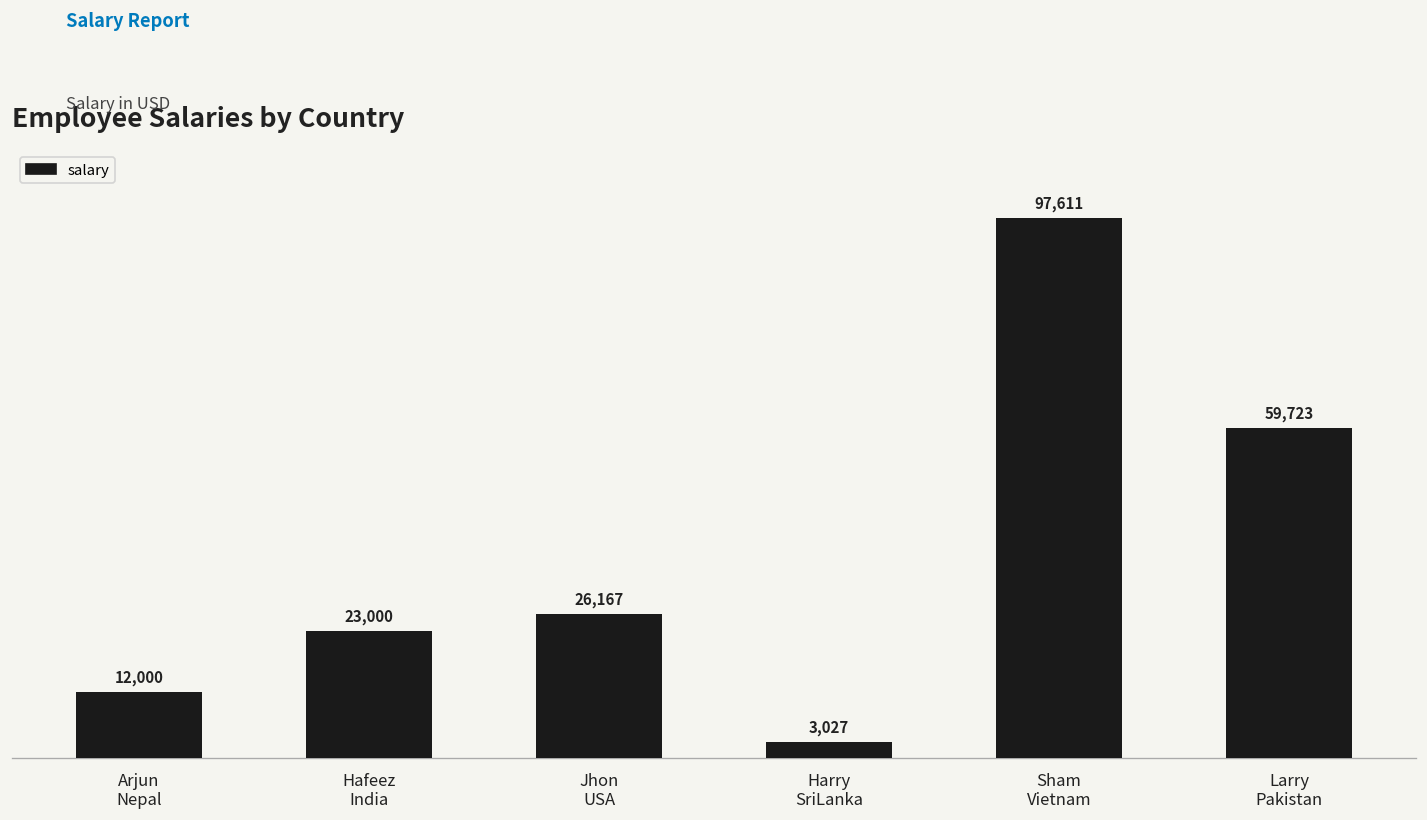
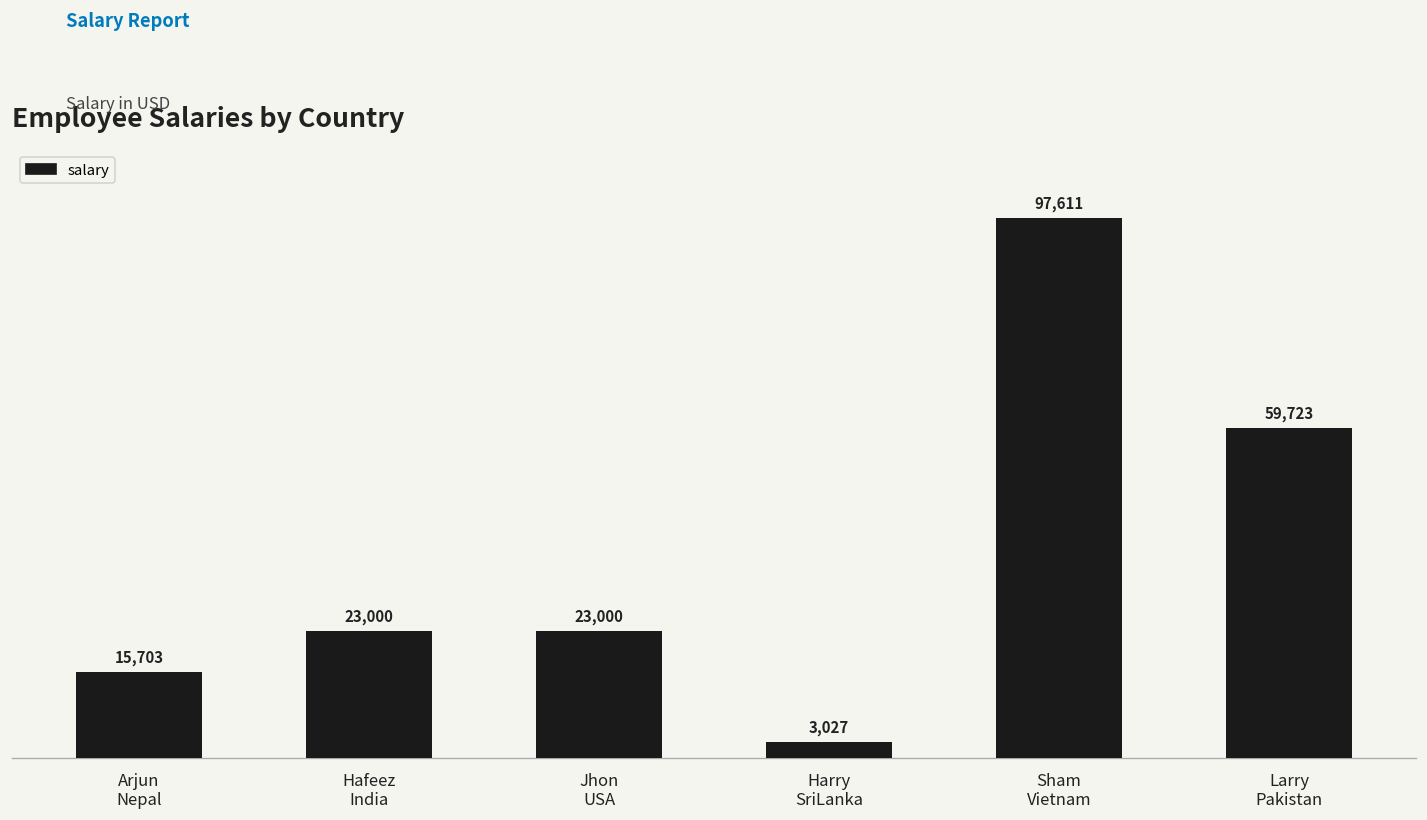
Arjun Nepal: 12,000 -> 15,703
Jhon USA: 26,167 -> 23,000
